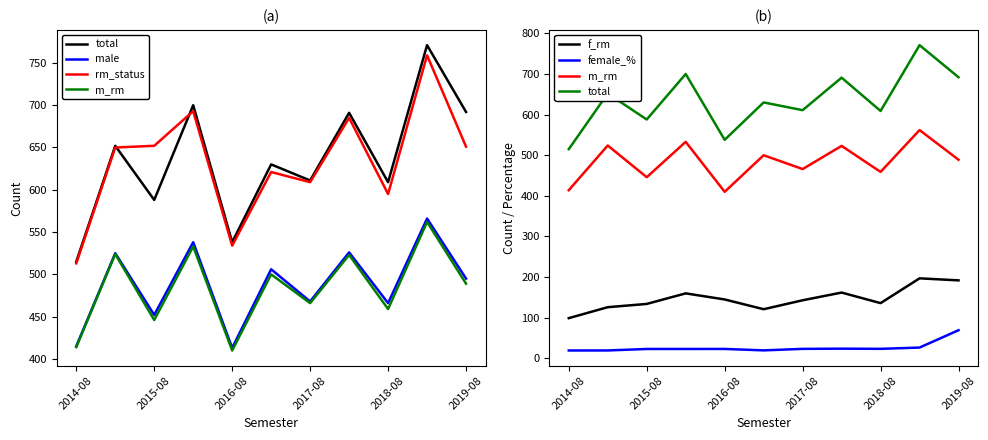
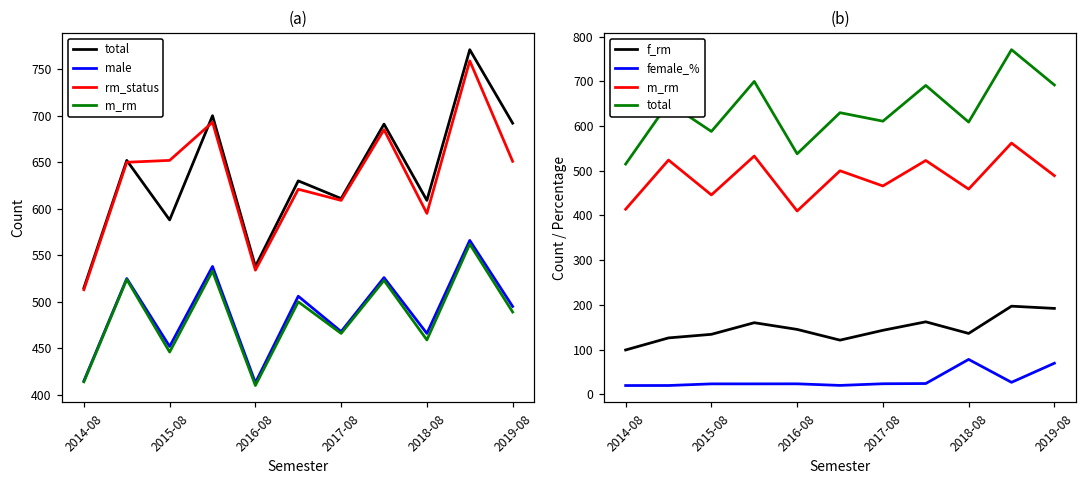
(b), female_%, 2018-08: 20 -> 80
